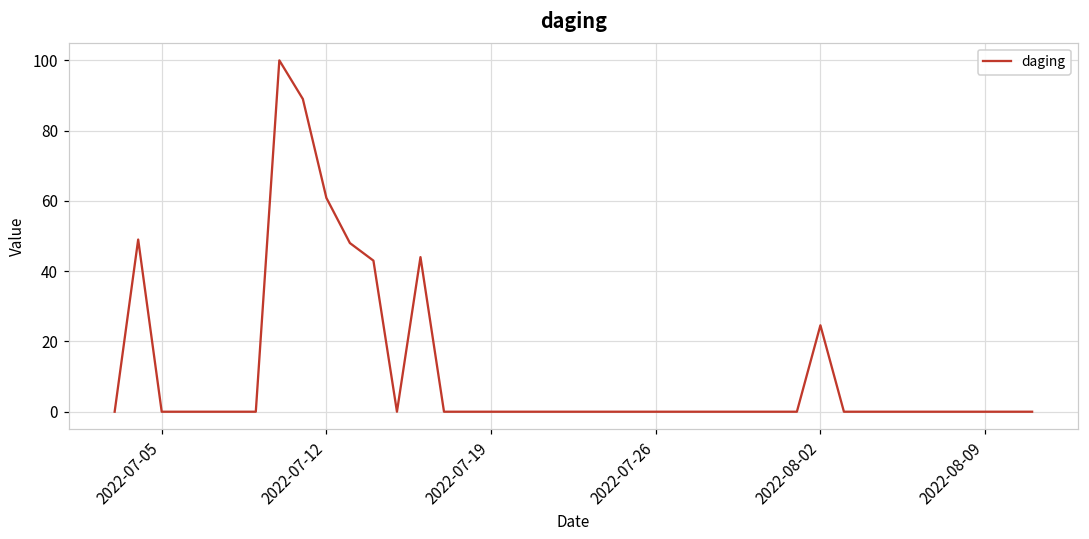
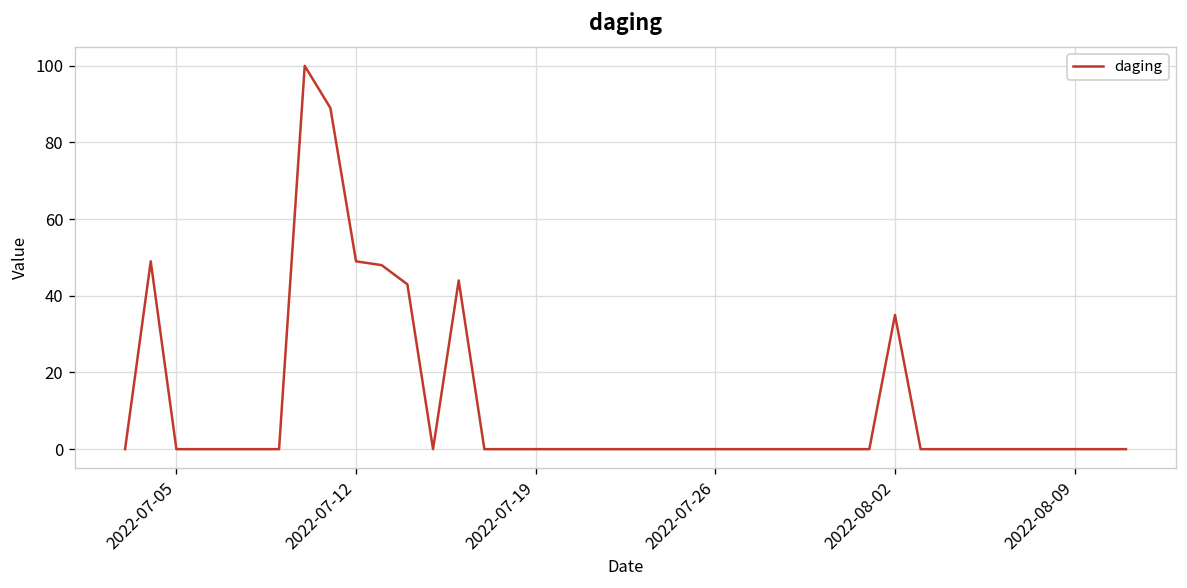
2022-07-12: 61 -> 49
2022-08-02: 25 -> 35
